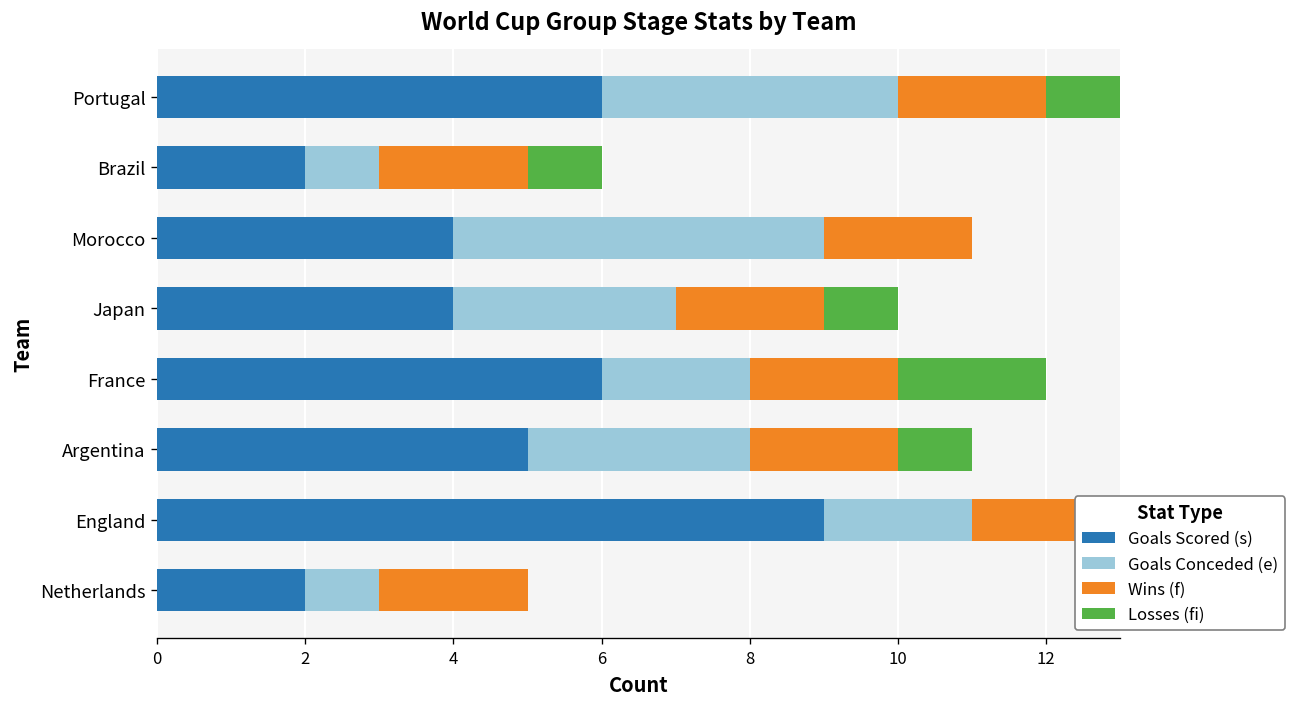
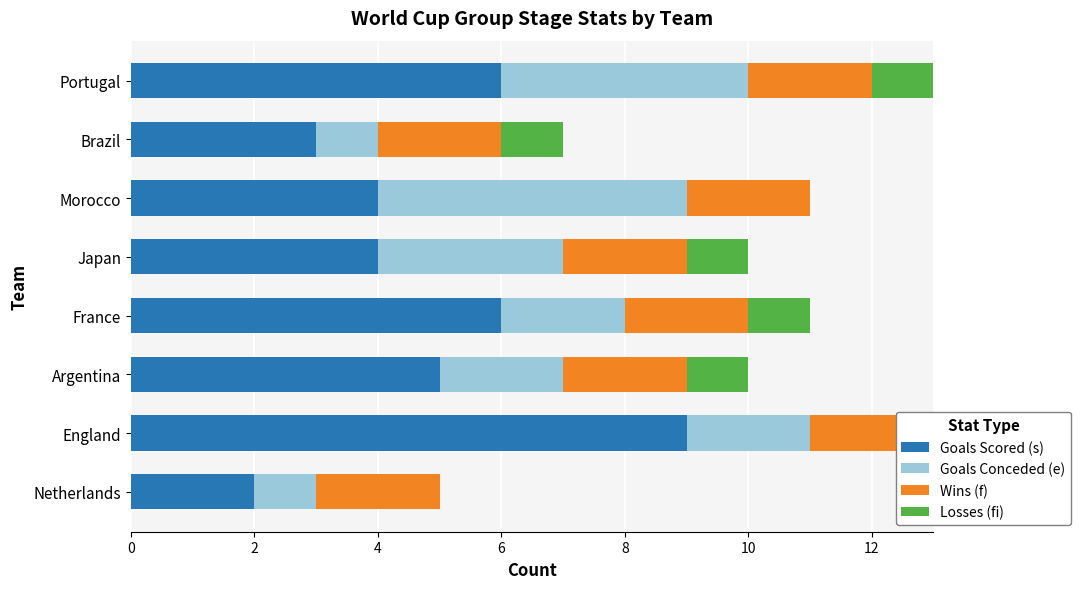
Goals Scored (s), Brazil: 2 -> 3
Losses (fi), France: 2 -> 1
Goals Conceded (e), Argentina: 3 -> 2
